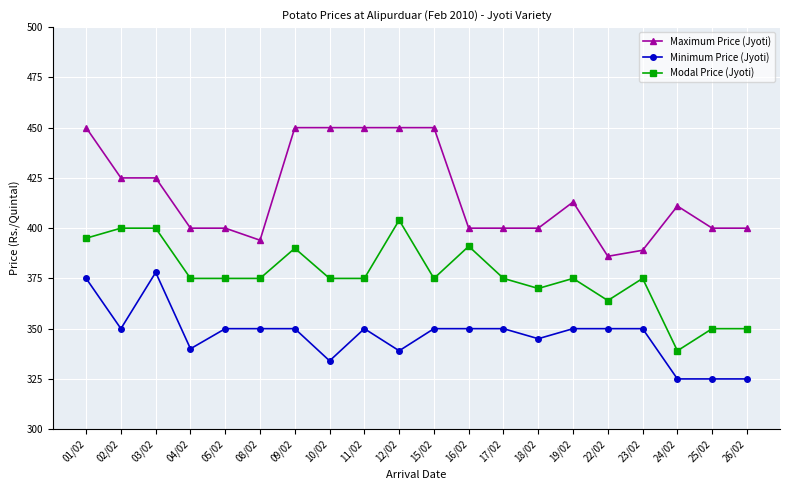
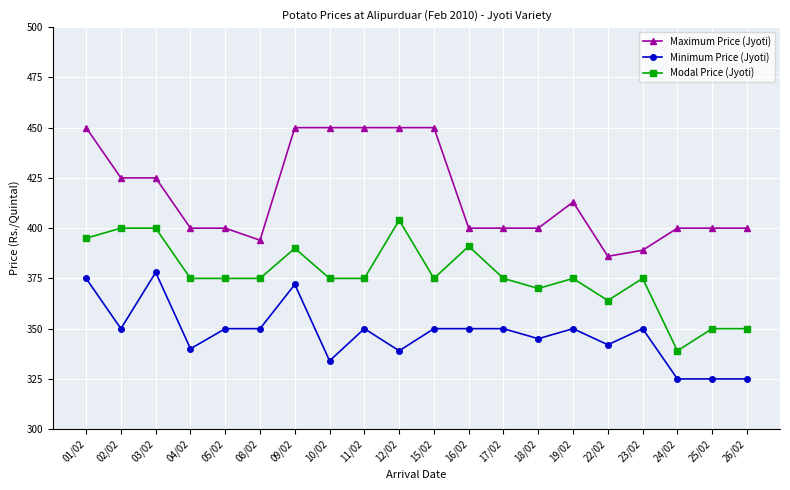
Minimum Price (Jyoti), 09/02: 350 -> 372
Minimum Price (Jyoti), 22/02: 350 -> 342
Maximum Price (Jyoti), 24/02: 411 -> 400
